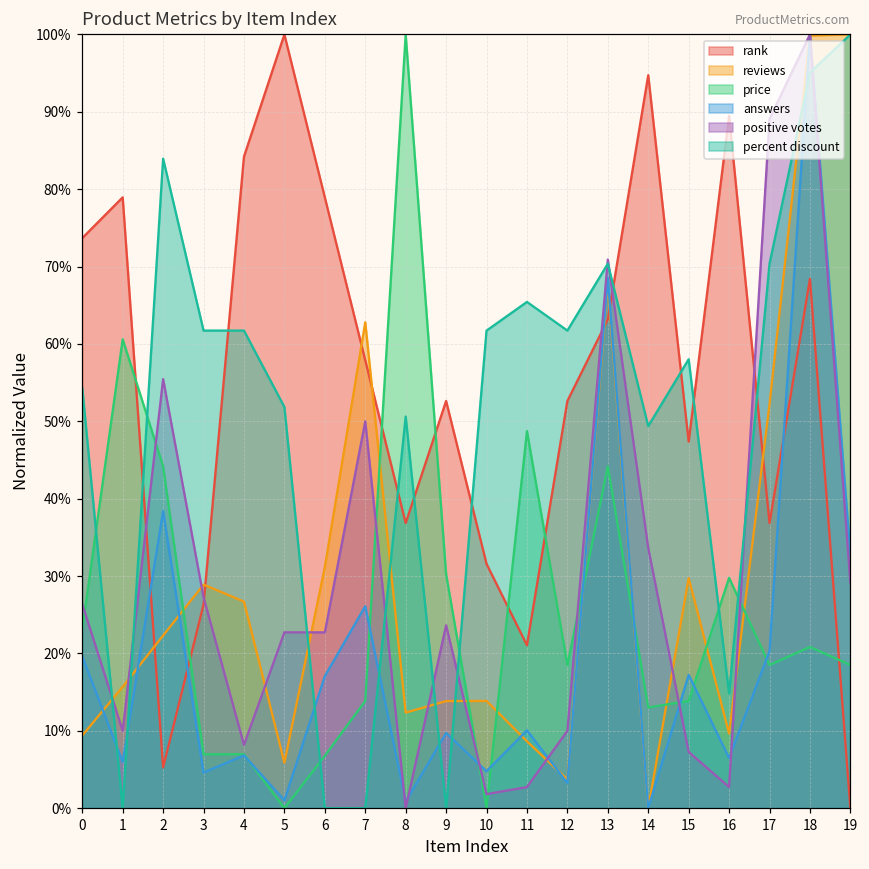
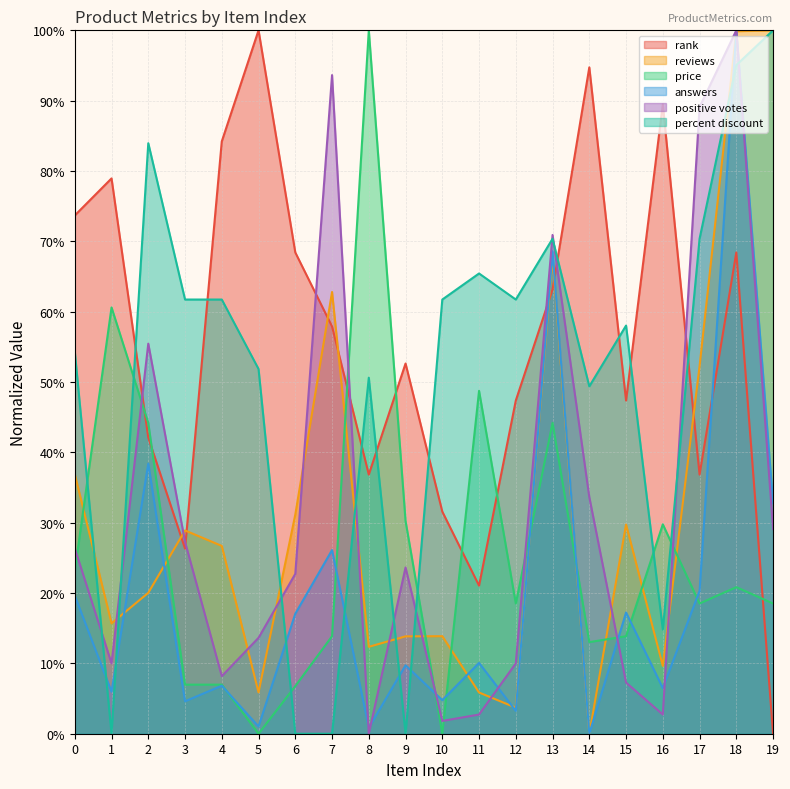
reviews, 0: 9% -> 37%
rank, 2: 5% -> 42%
reviews, 2: 22% -> 20%
positive votes, 5: 23% -> 14%
rank, 6: 79% -> 68%
positive votes, 7: 50% -> 94%
reviews, 11: 9% -> 6%
rank, 12: 53% -> 47%
